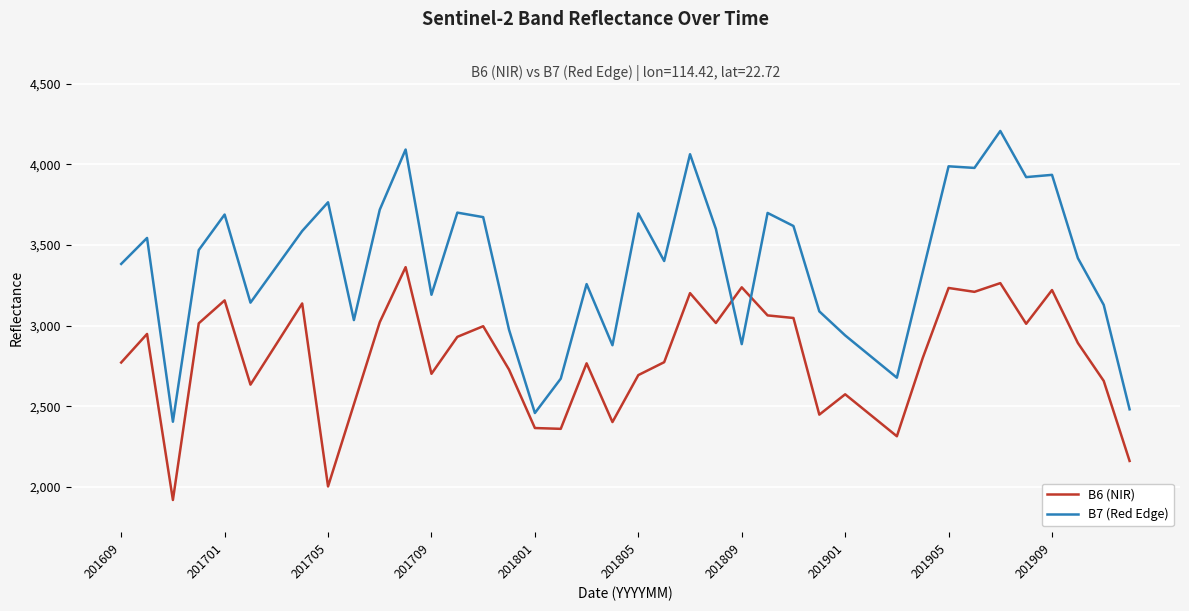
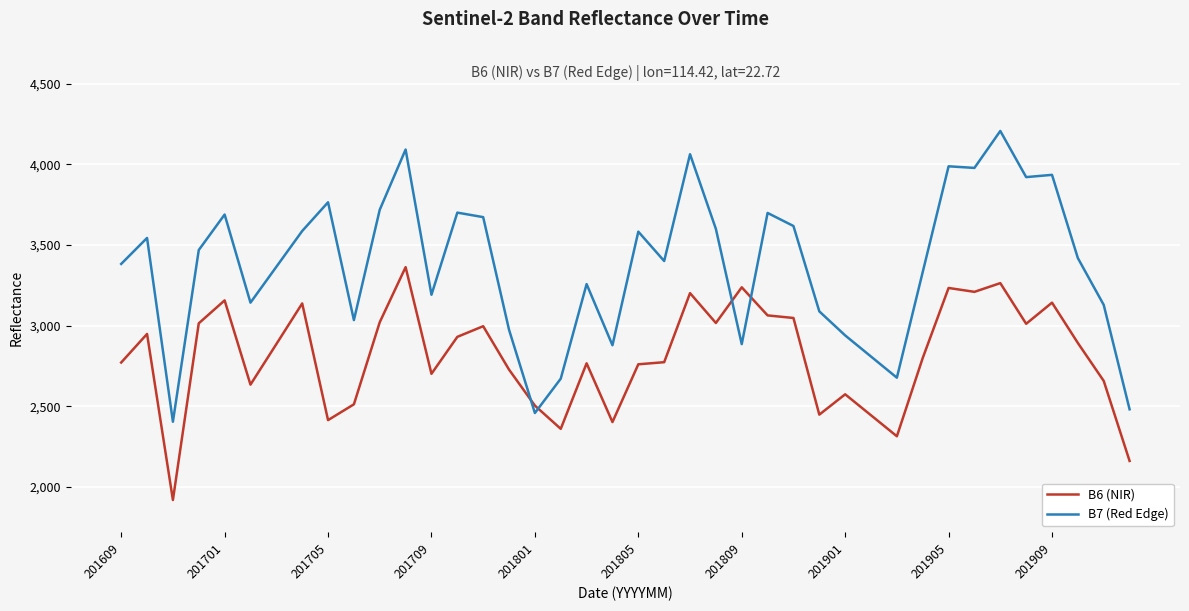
B6 (NIR), 201705: 2,000 -> 2,420
B6 (NIR), 201801: 2,370 -> 2,510
B6 (NIR), 201805: 2,690 -> 2,760
B7 (Red Edge), 201805: 3,700 -> 3,580
B6 (NIR), 201909: 3,220 -> 3,140
